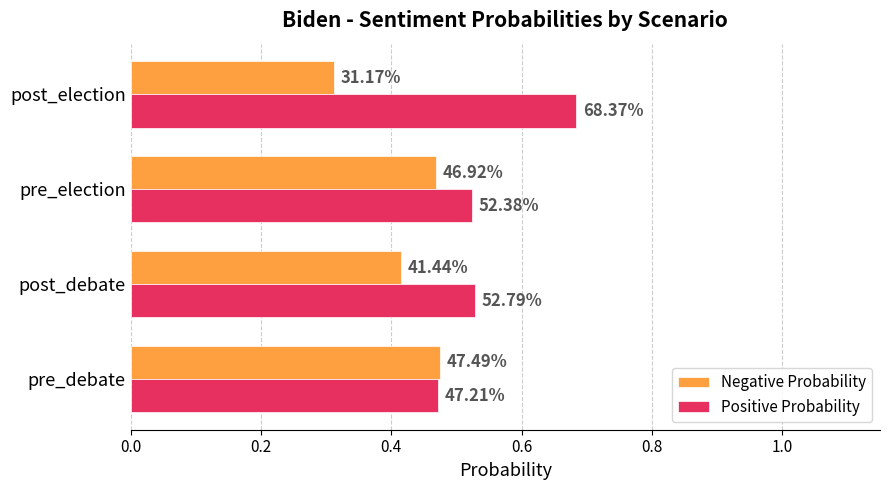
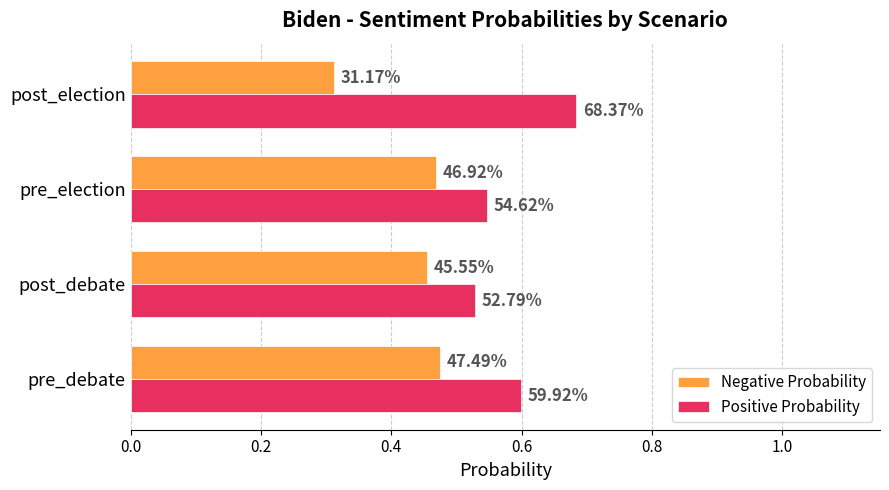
Positive Probability, pre_election: 52.38% -> 54.62%
Negative Probability, post_debate: 41.44% -> 45.55%
Positive Probability, pre_debate: 47.21% -> 59.92%
